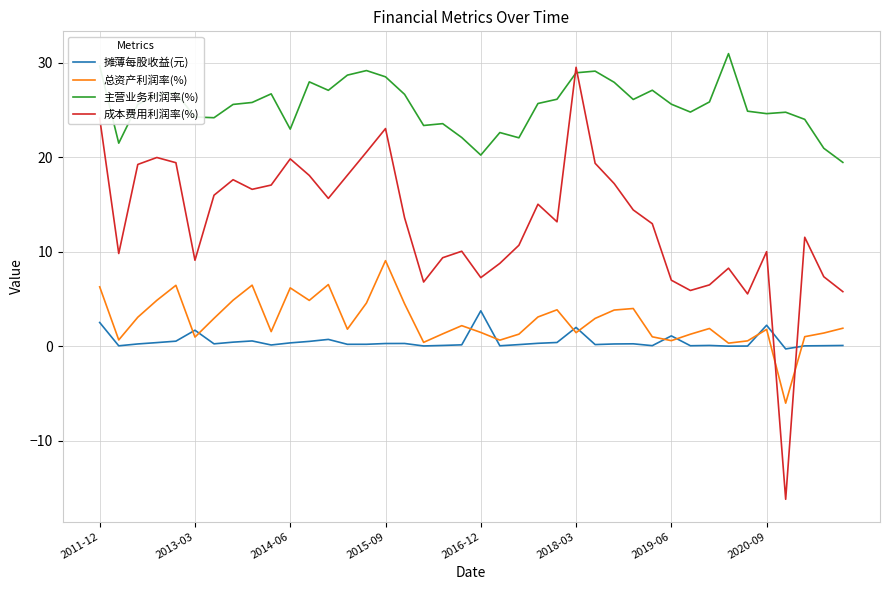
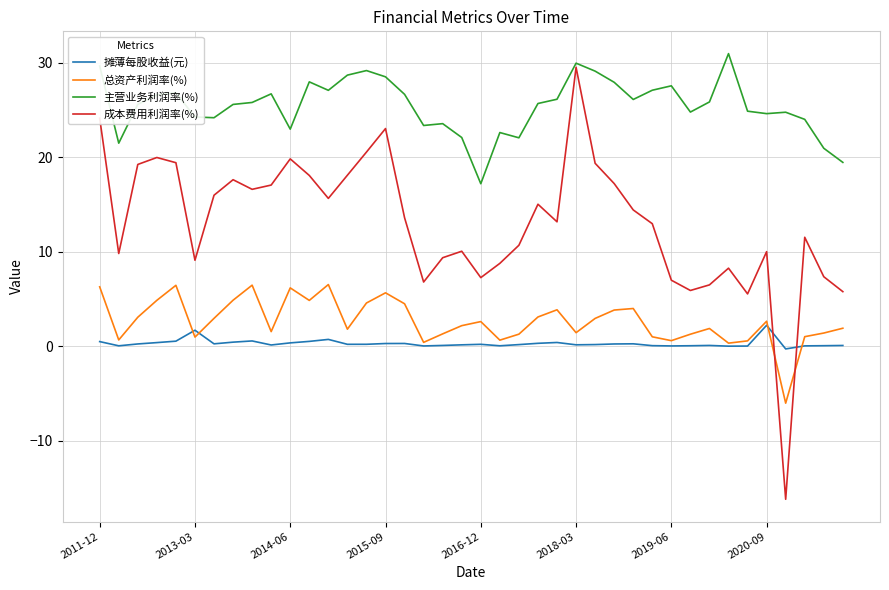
摊薄每股收益(元), 2011-12: 3 -> 0
总资产利润率(%), 2015-09: 9 -> 6
摊薄每股收益(元), 2016-12: 4 -> 0
总资产利润率(%), 2016-12: 1 -> 3
主营业务利润率(%), 2016-12: 20 -> 17
摊薄每股收益(元), 2018-03: 2 -> 0
主营业务利润率(%), 2018-03: 29 -> 30
摊薄每股收益(元), 2019-06: 1 -> 0
主营业务利润率(%), 2019-06: 26 -> 28
总资产利润率(%), 2020-09: 2 -> 3
